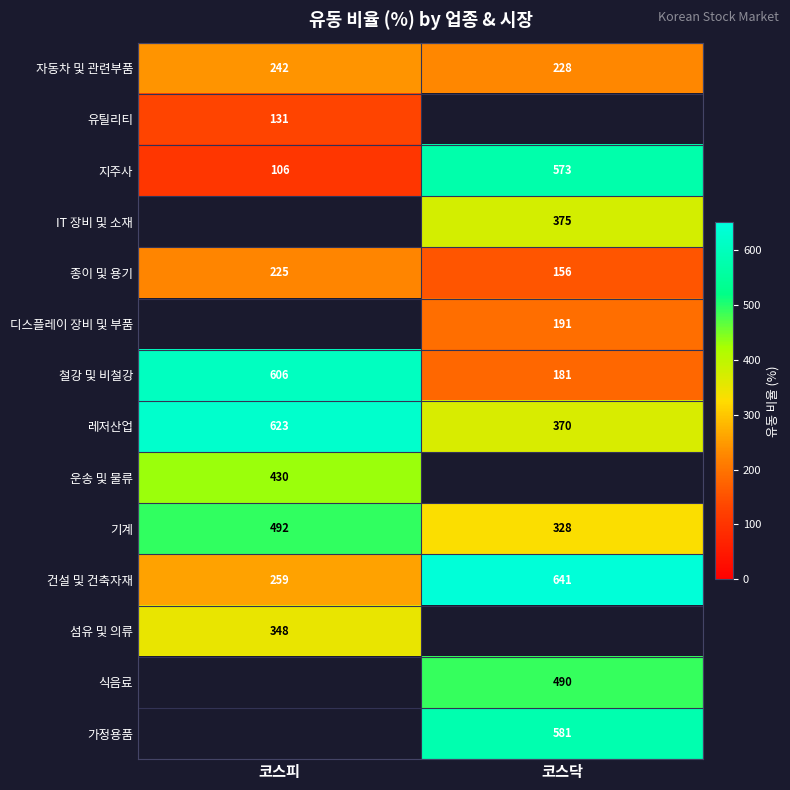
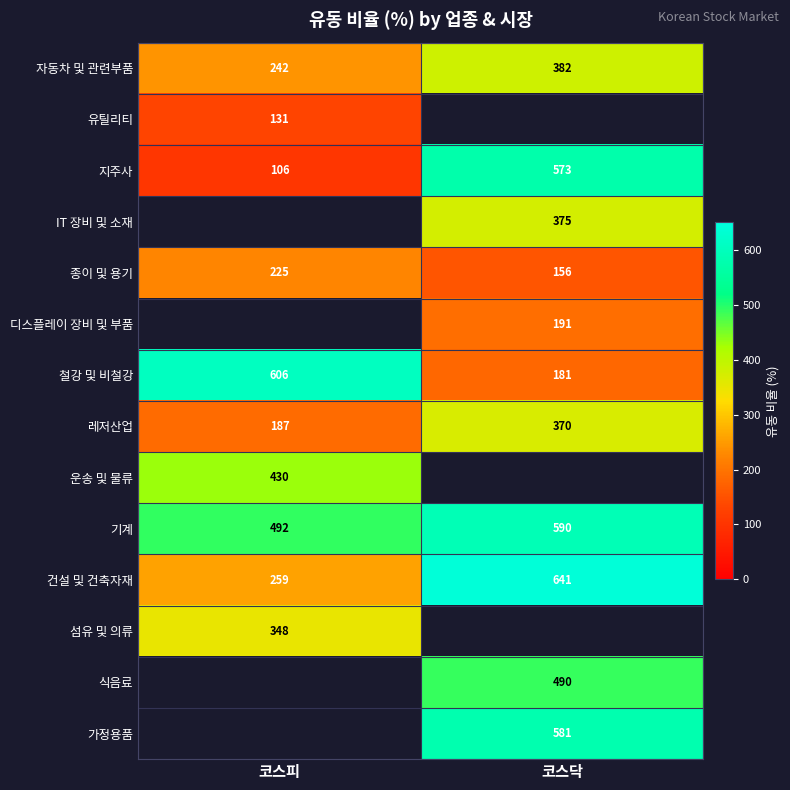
자동차 및 관련부품, 코스닥: 228 -> 382
레저산업, 코스피: 623 -> 187
기계, 코스닥: 328 -> 590
